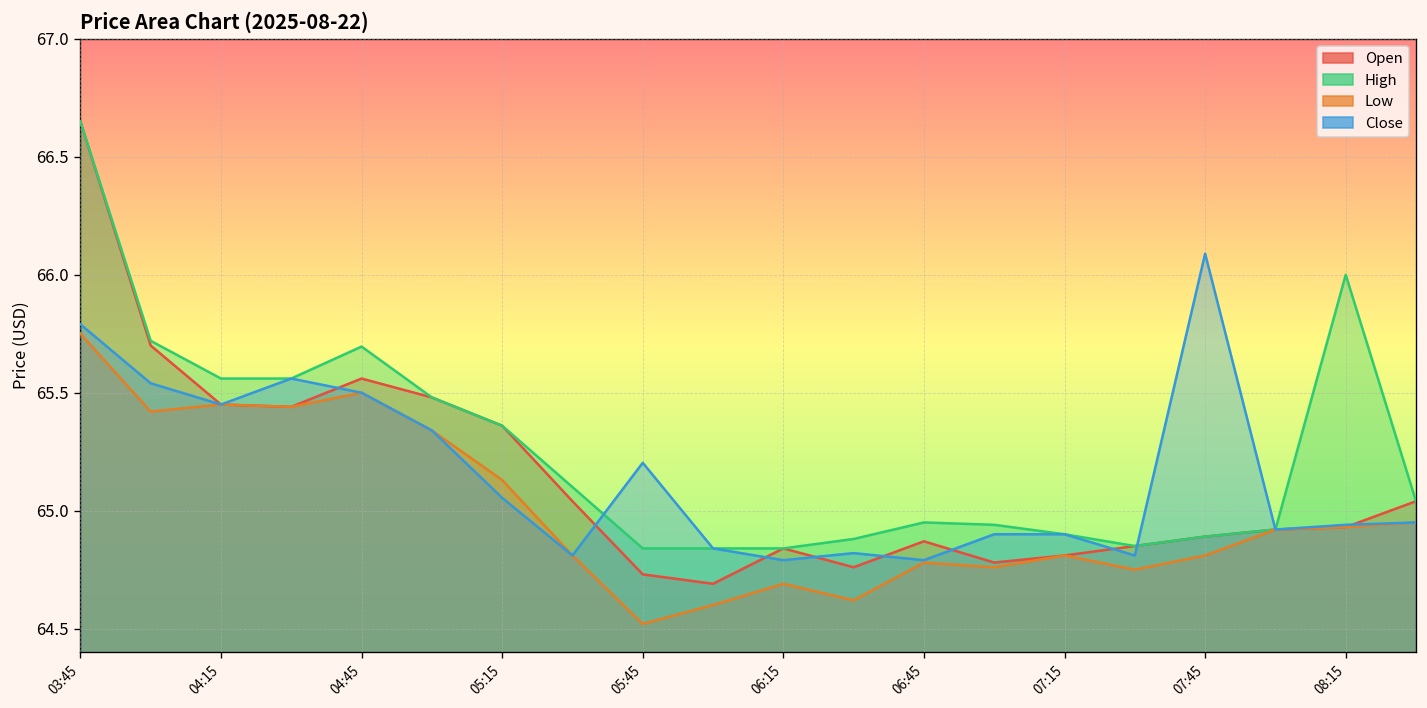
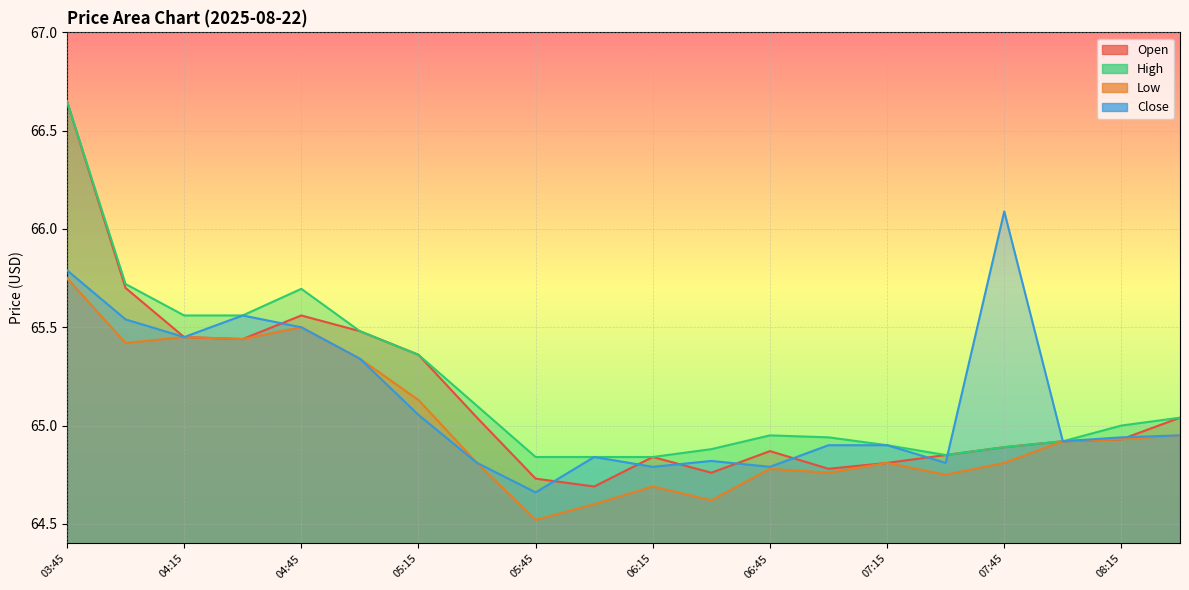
Close, 05:45: 65.20 -> 64.66
High, 08:15: 66 -> 65
